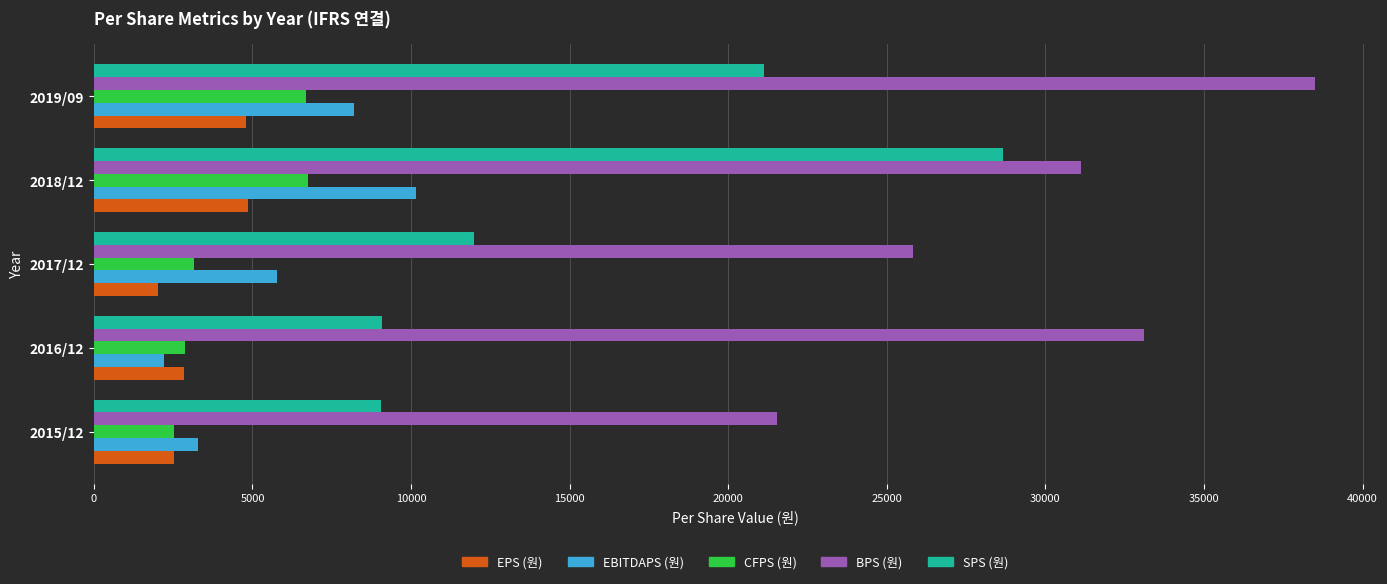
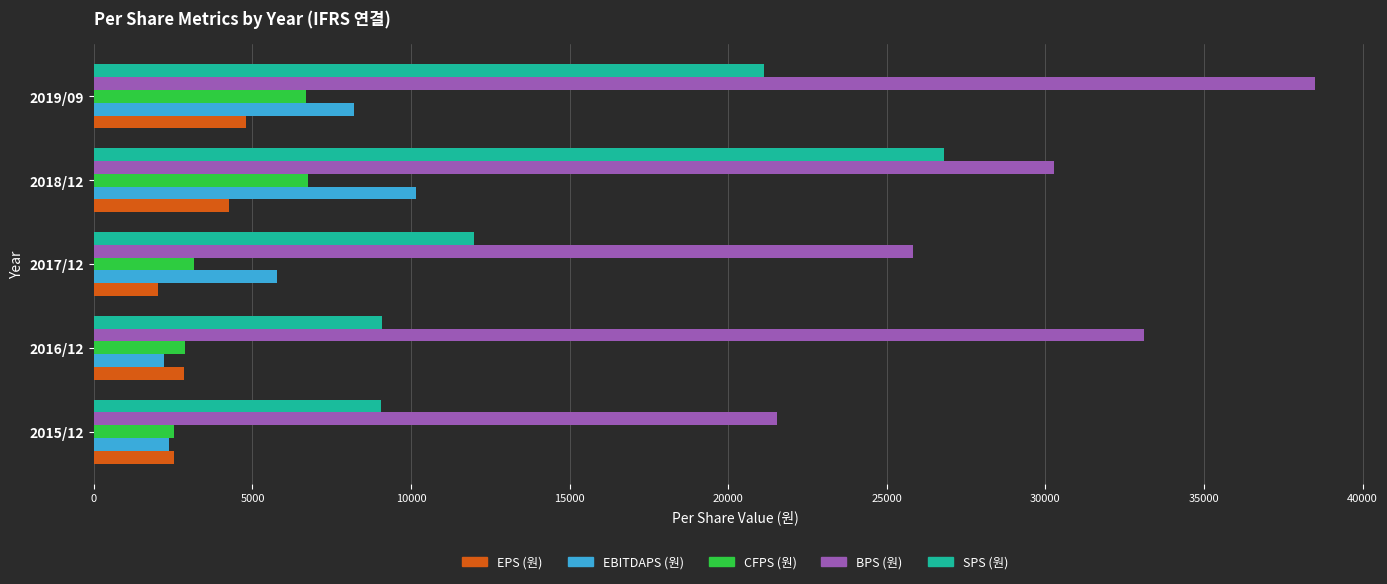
SPS (원), 2018/12: 28700 -> 26800
BPS (원), 2018/12: 31100 -> 30300
EPS (원), 2018/12: 4900 -> 4300
EBITDAPS (원), 2015/12: 3300 -> 2400
